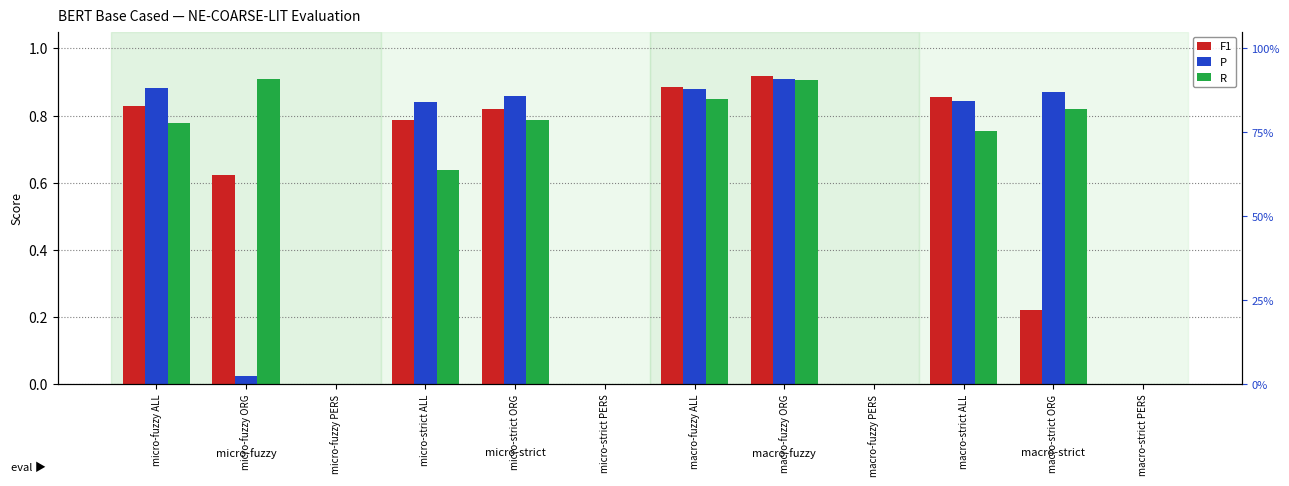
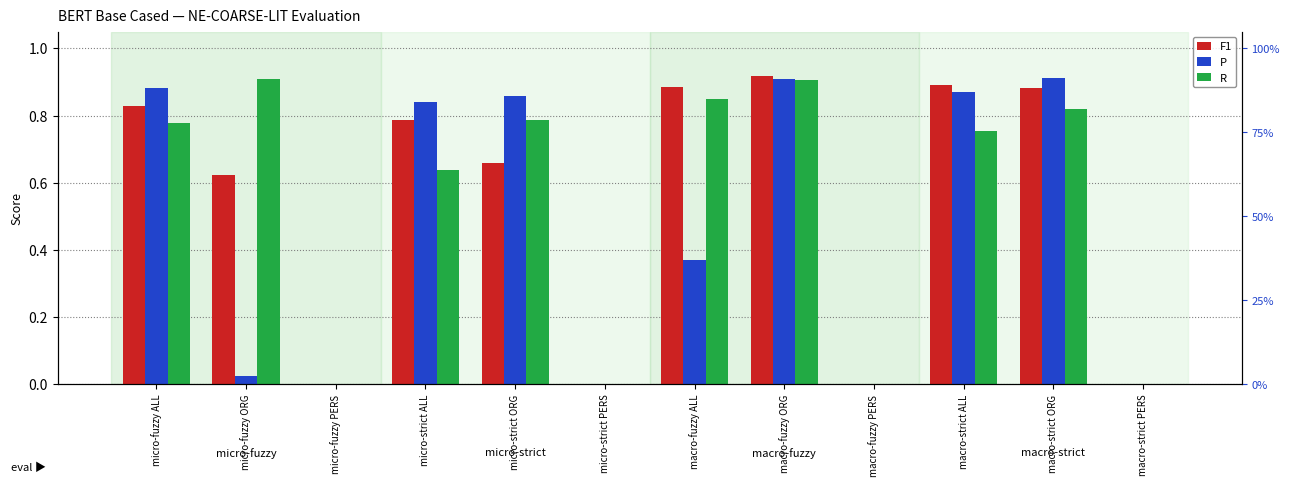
F1, micro-strict ORG: 0.82 -> 0.66
P, macro-fuzzy ALL: 0.88 -> 0.37
F1, macro-strict ALL: 0.85 -> 0.89
P, macro-strict ALL: 0.84 -> 0.87
F1, macro-strict ORG: 0.22 -> 0.88
P, macro-strict ORG: 0.87 -> 0.91
